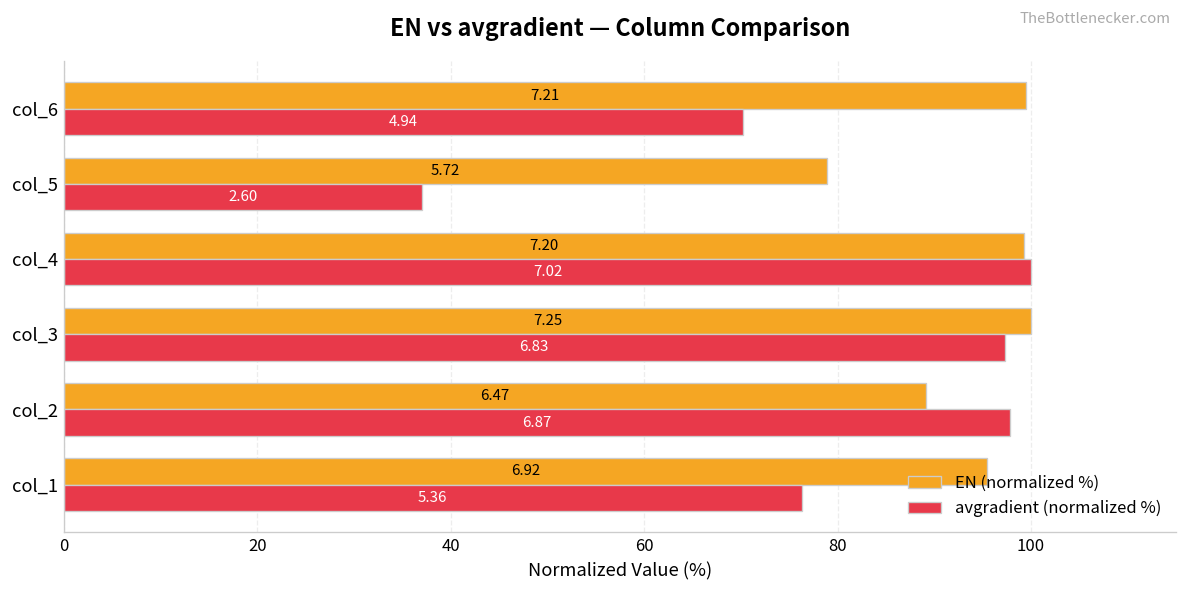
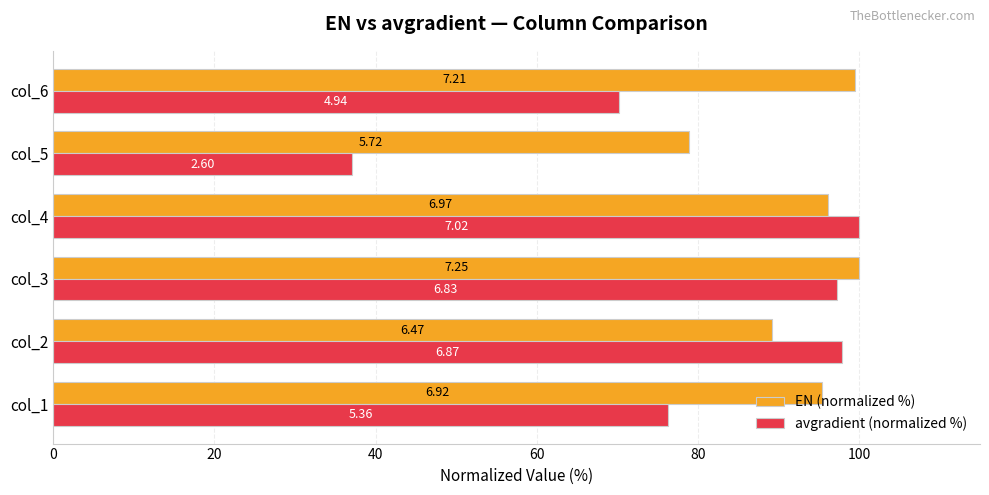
EN (normalized %), col_4: 7.20 -> 6.97
